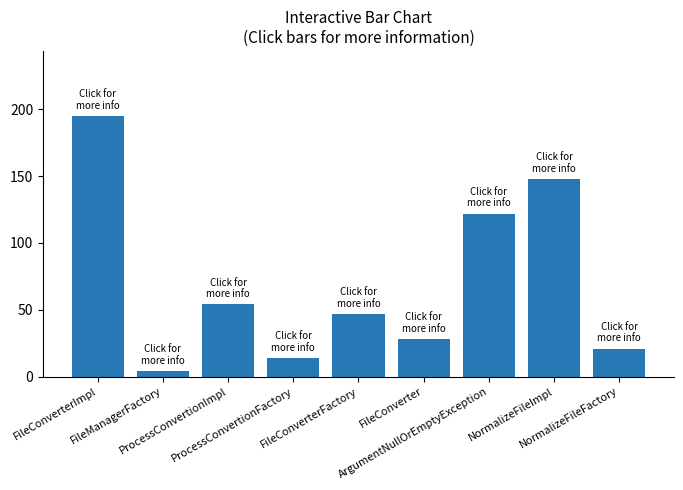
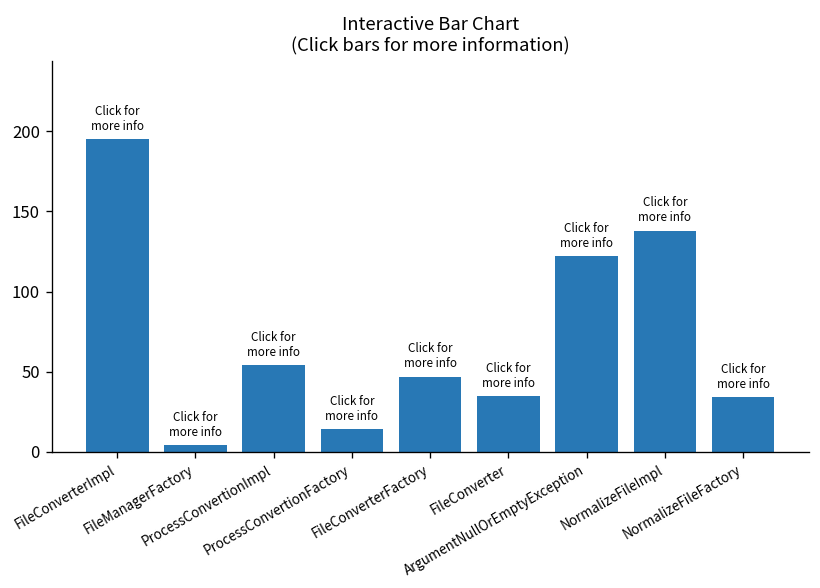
FileConverter: 28 -> 35
NormalizeFileImpl: 148 -> 138
NormalizeFileFactory: 21 -> 34
